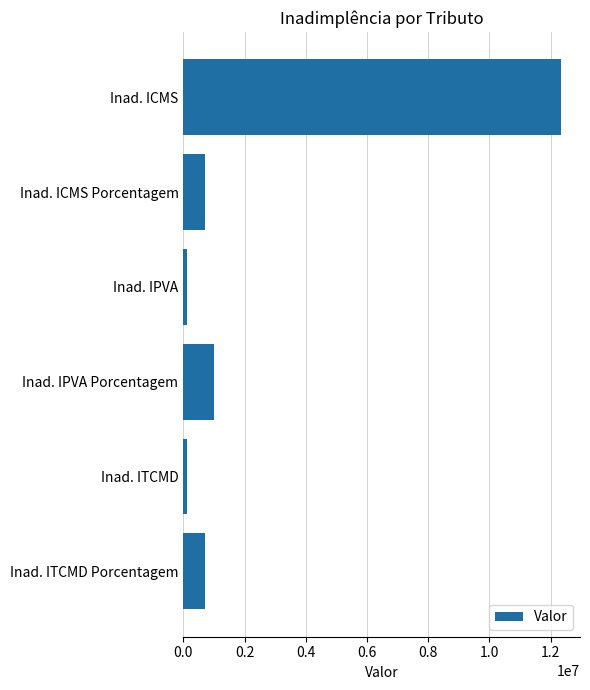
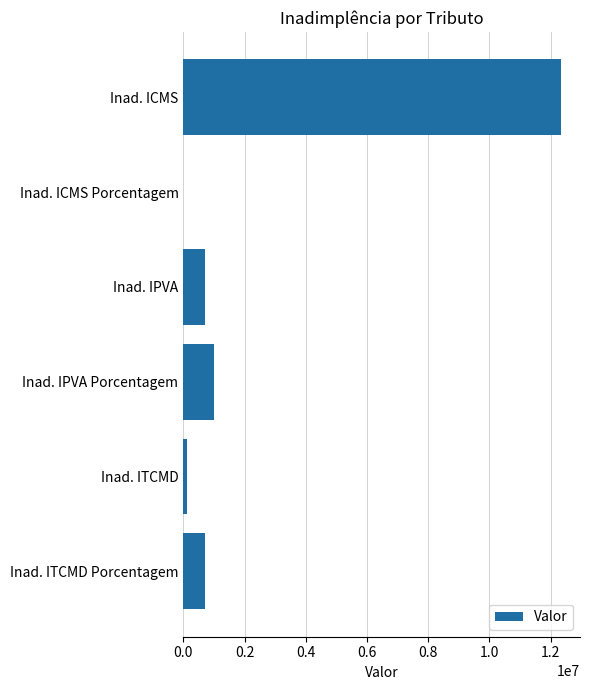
Inad. ICMS Porcentagem: 700000 -> 0
Inad. IPVA: 100000 -> 700000
